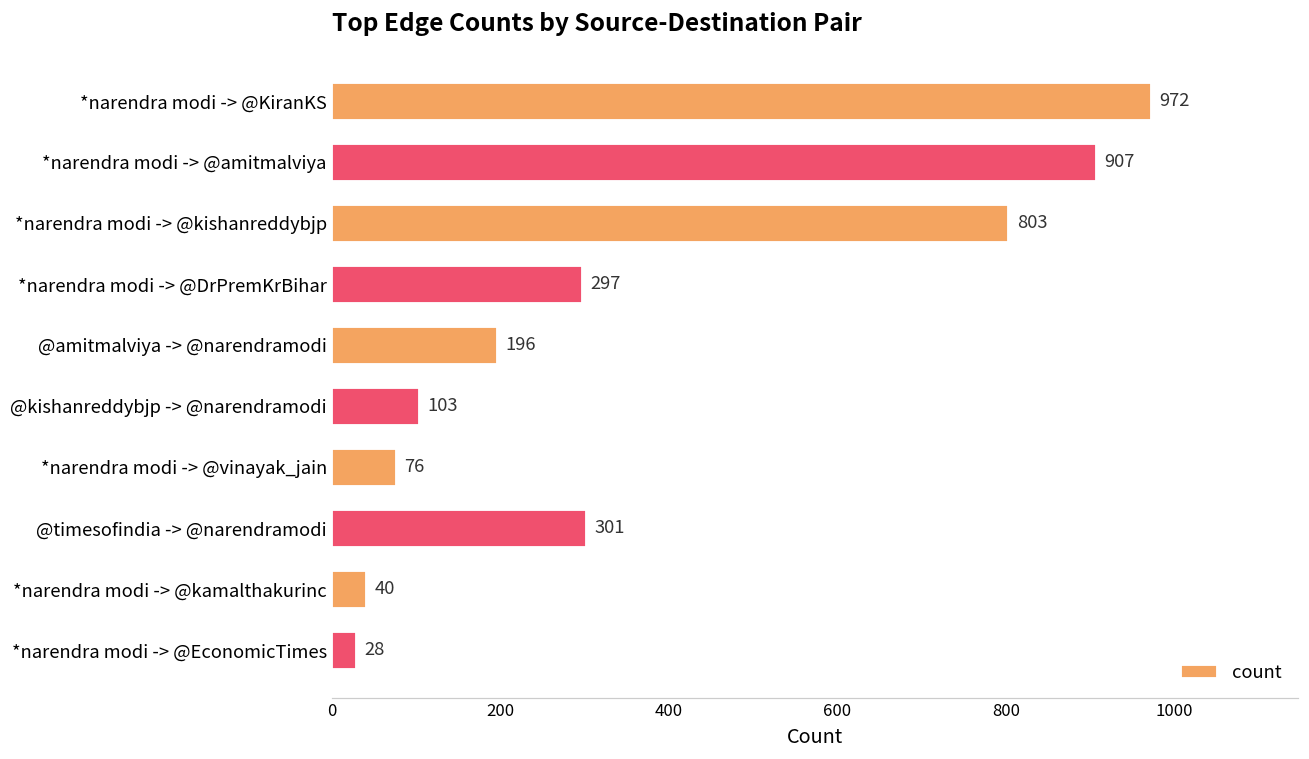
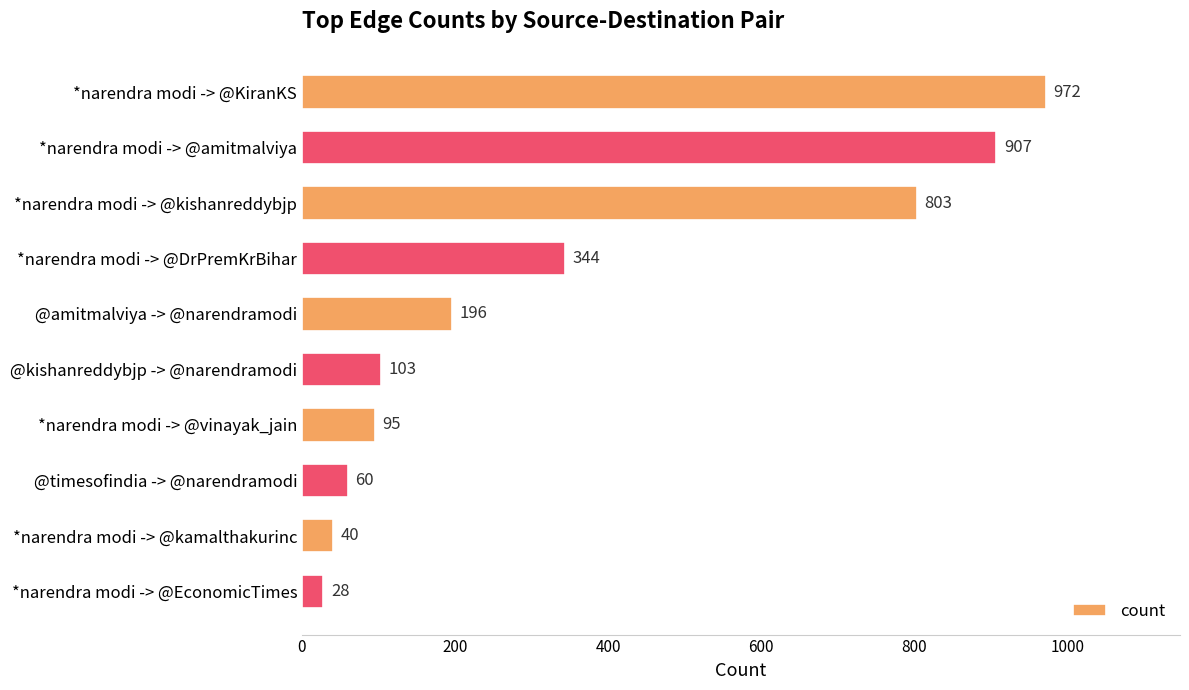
*narendra modi -> @DrPremKrBihar: 297 -> 344
*narendra modi -> @vinayak_jain: 76 -> 95
@timesofindia -> @narendramodi: 301 -> 60
